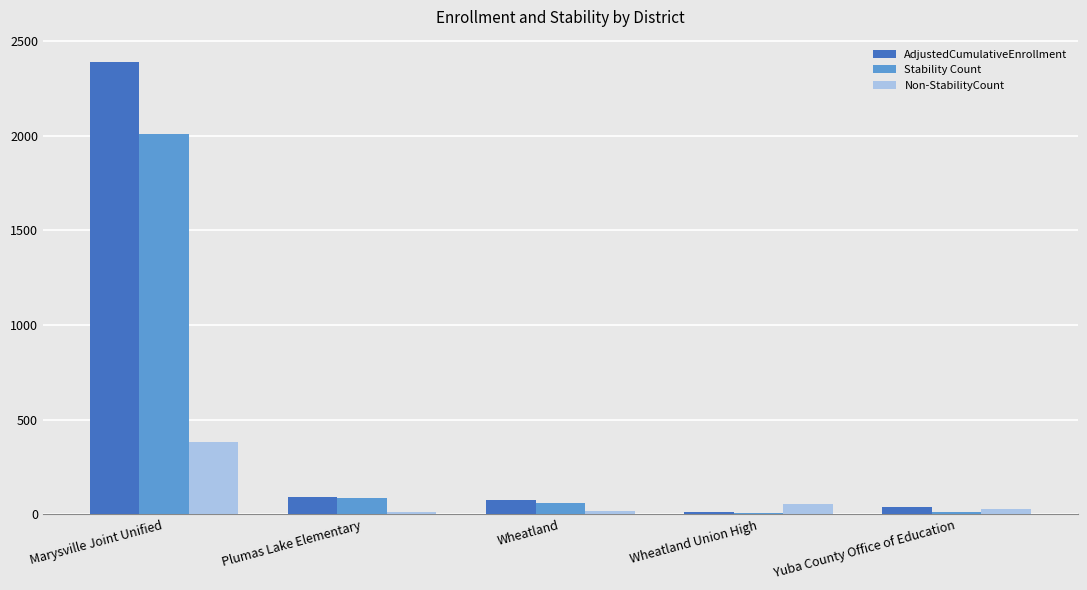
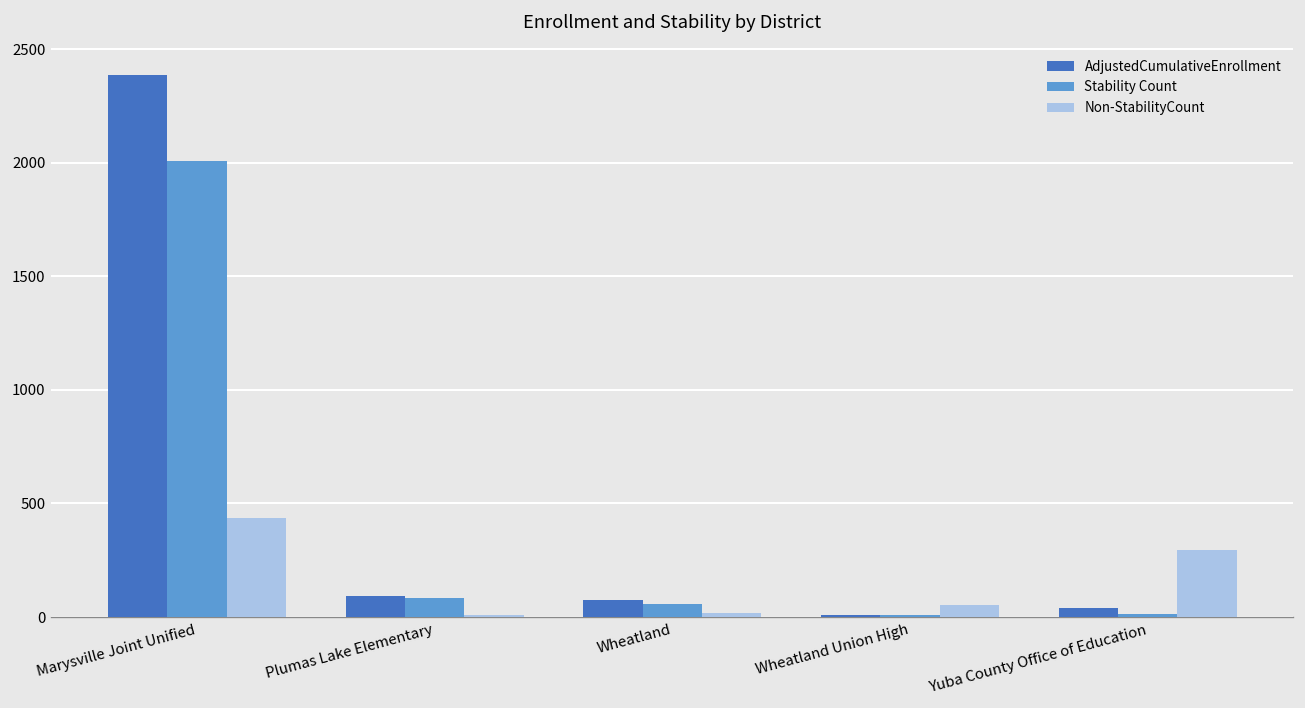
Non-StabilityCount, Marysville Joint Unified: 380 -> 440
Non-StabilityCount, Yuba County Office of Education: 30 -> 300
